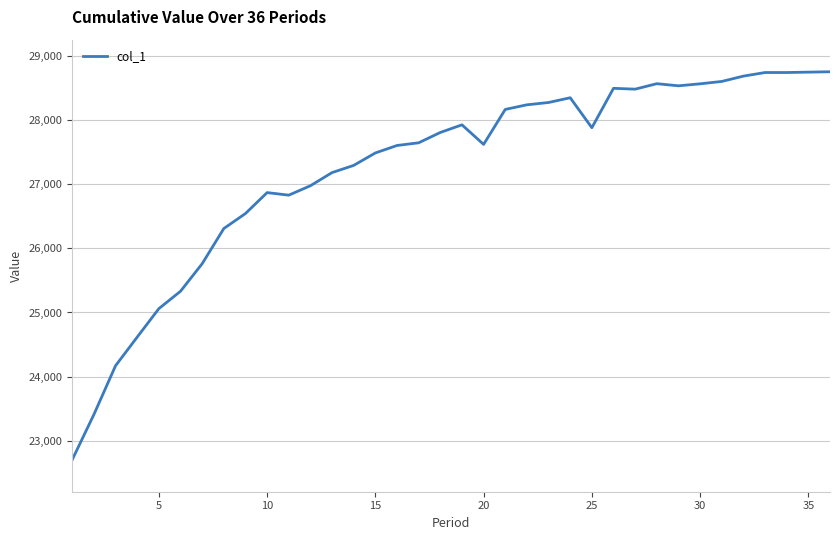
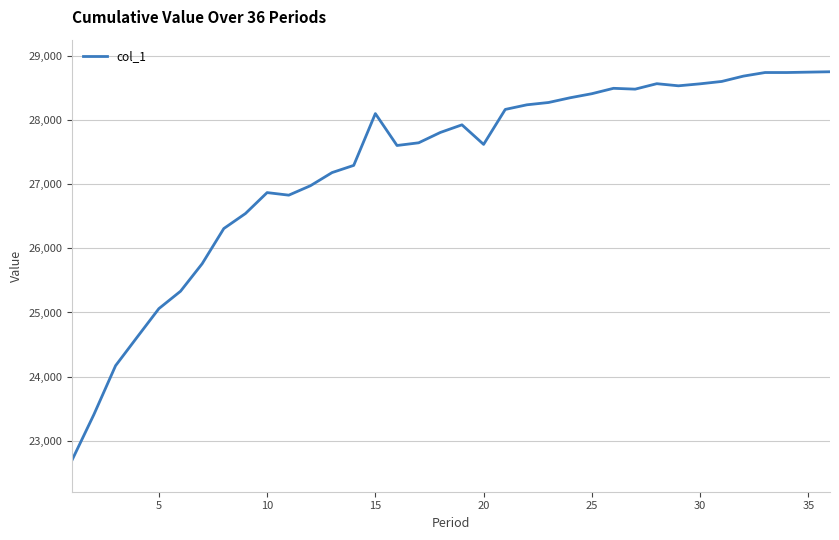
15: 27,500 -> 28,100
25: 27,900 -> 28,400
